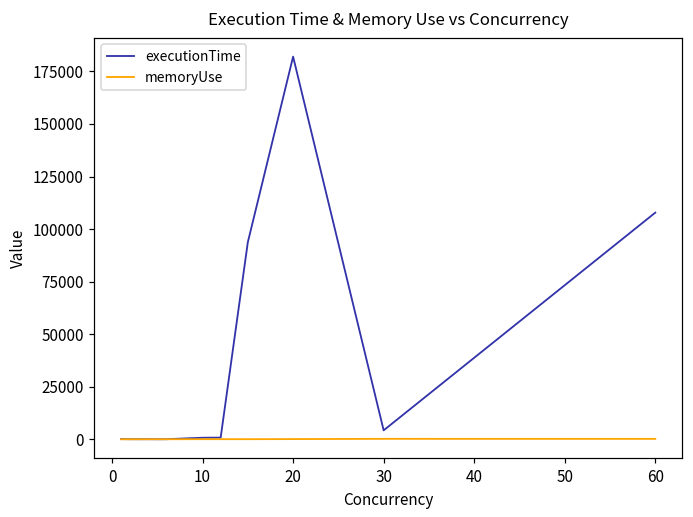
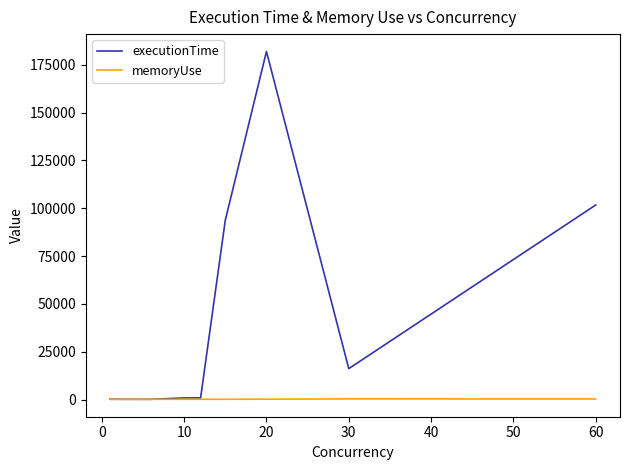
executionTime, 30: 4000 -> 16000
executionTime, 60: 108000 -> 102000
